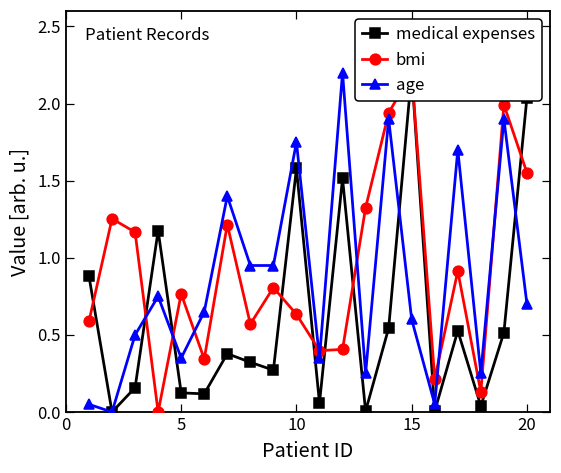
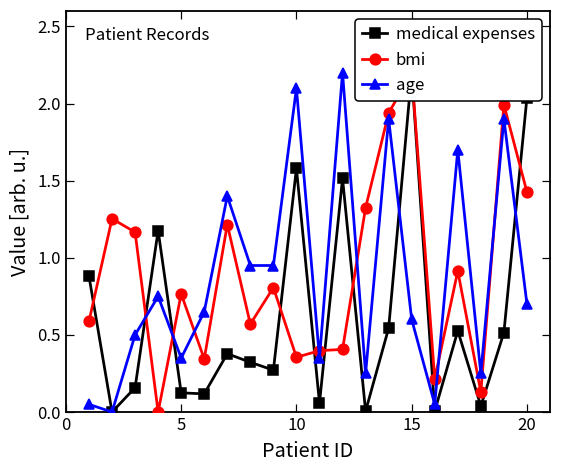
bmi, 10: 0.63 -> 0.36
age, 10: 1.75 -> 2.10
bmi, 20: 1.55 -> 1.43
